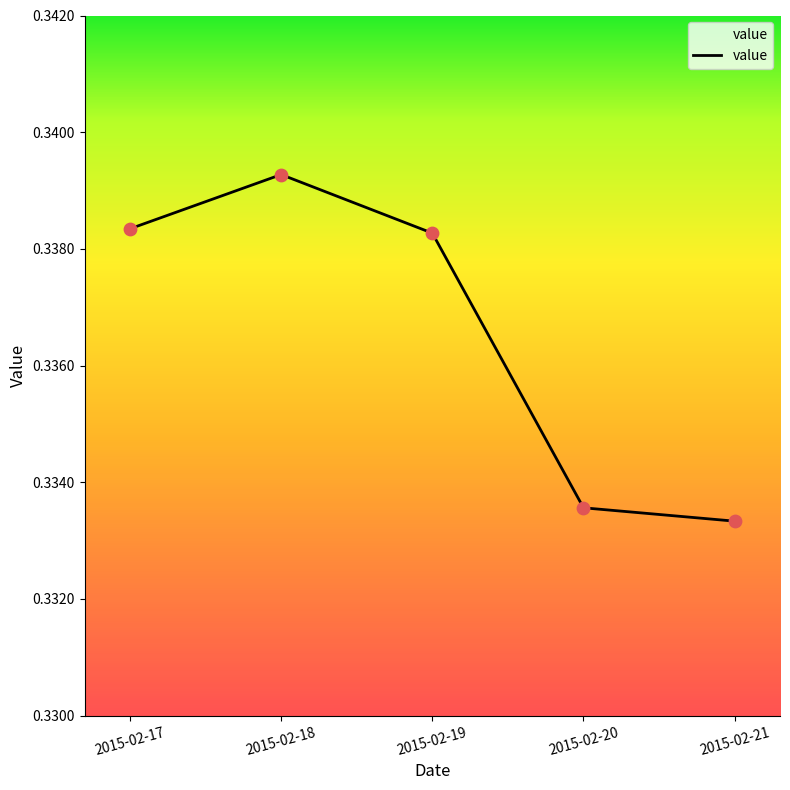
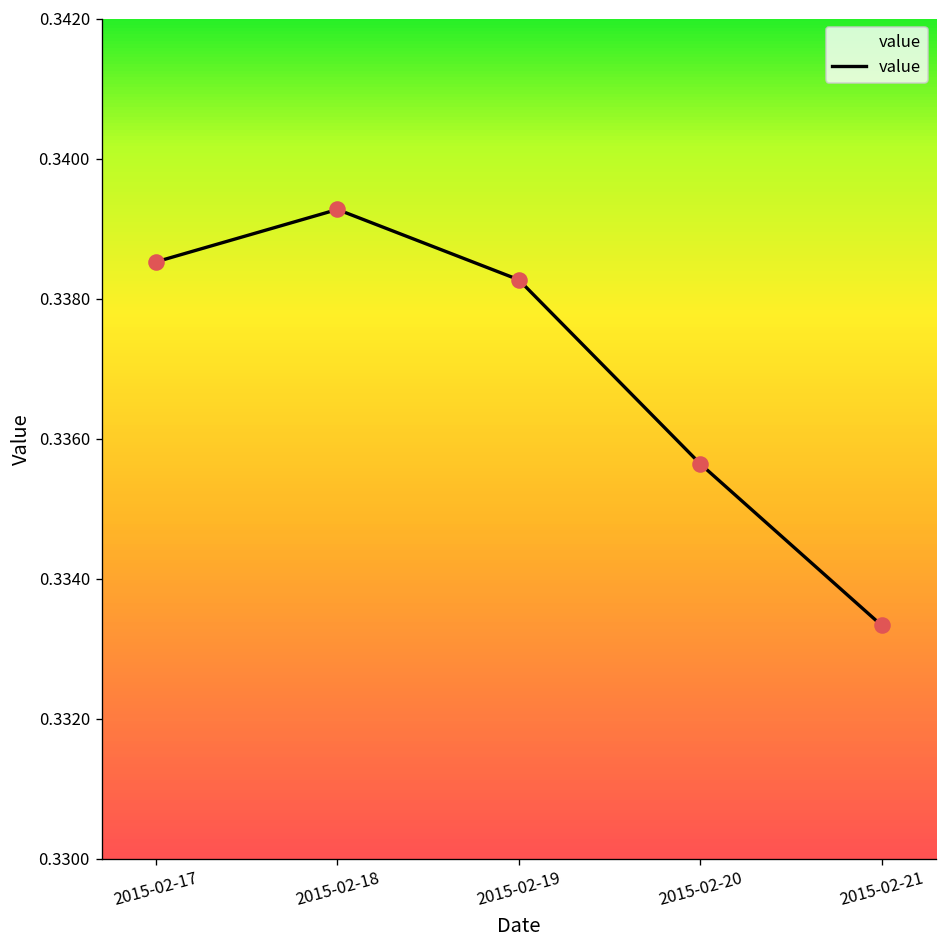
2015-02-17: 0.3383 -> 0.3385
2015-02-20: 0.3336 -> 0.3356
